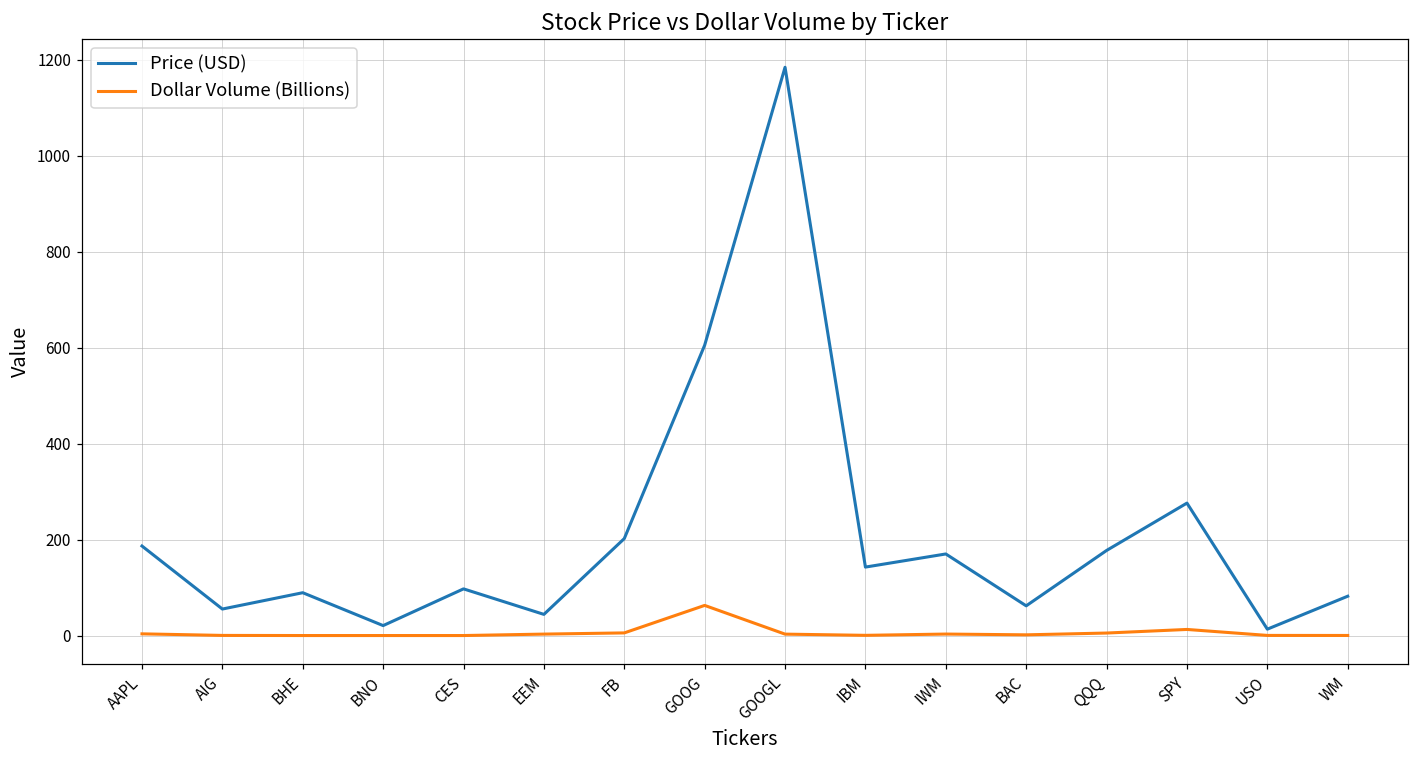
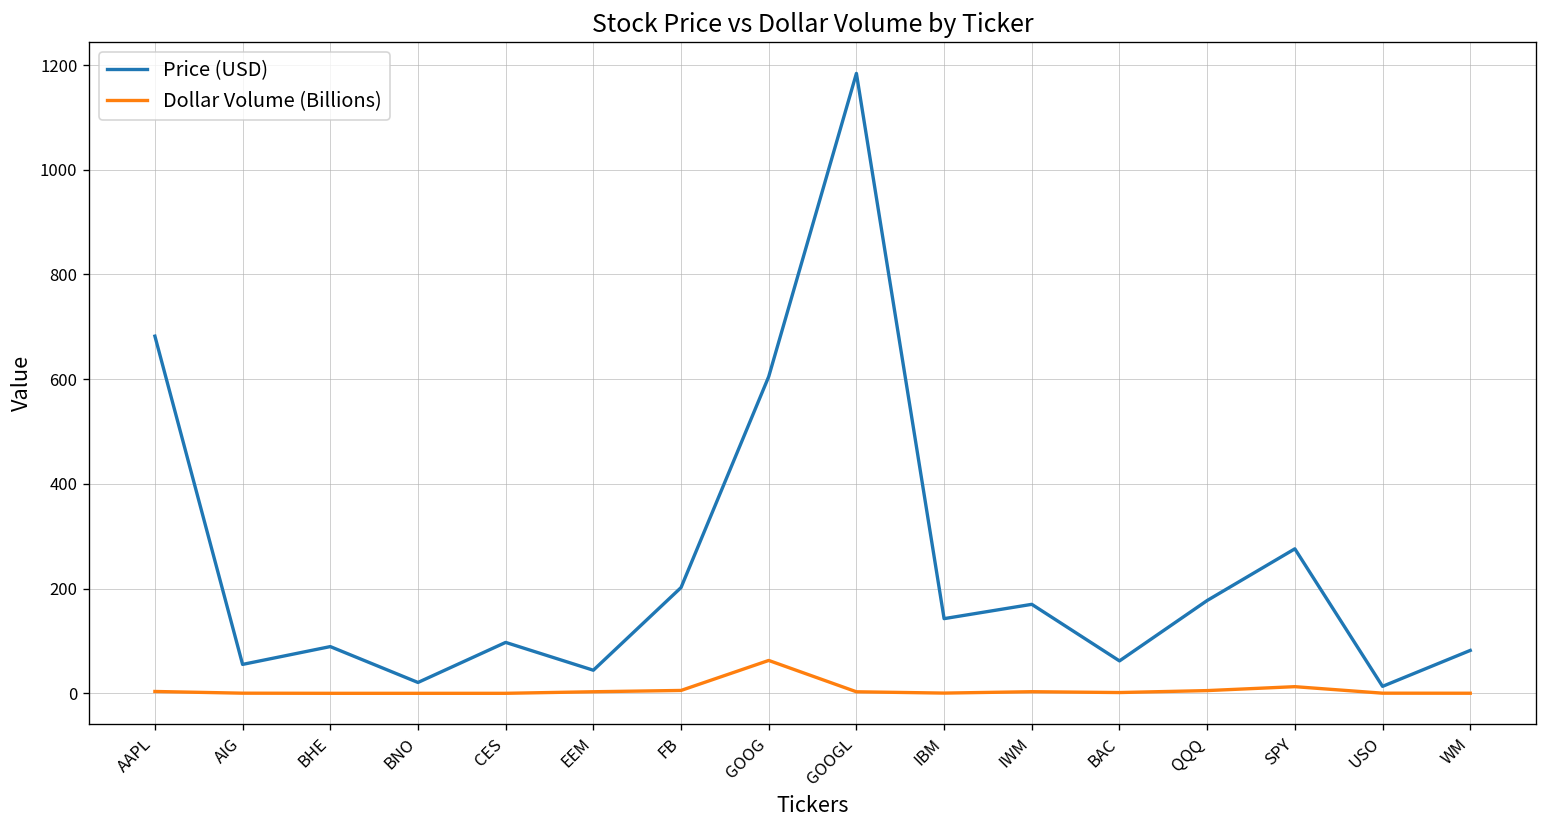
Price (USD), AAPL: 190 -> 680
